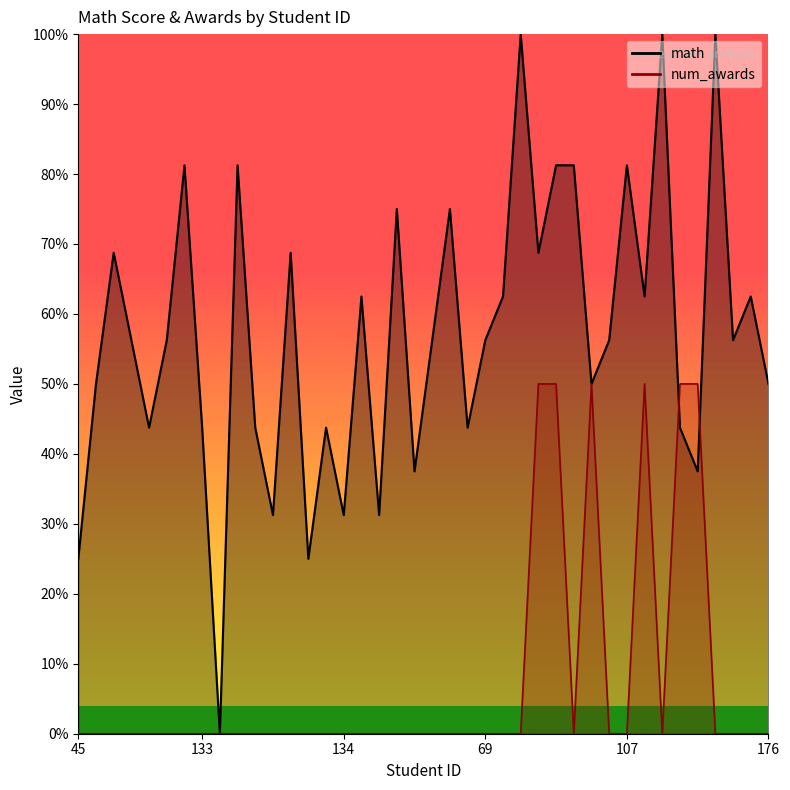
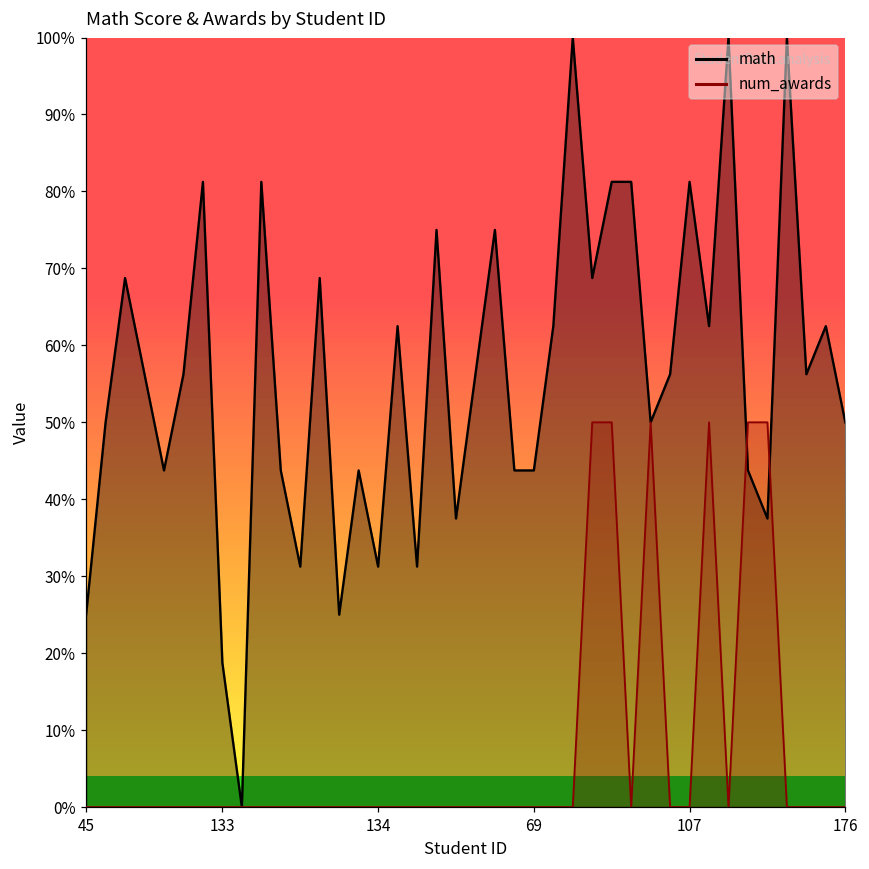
math, 133: 44% -> 19%
math, 69: 56% -> 44%
